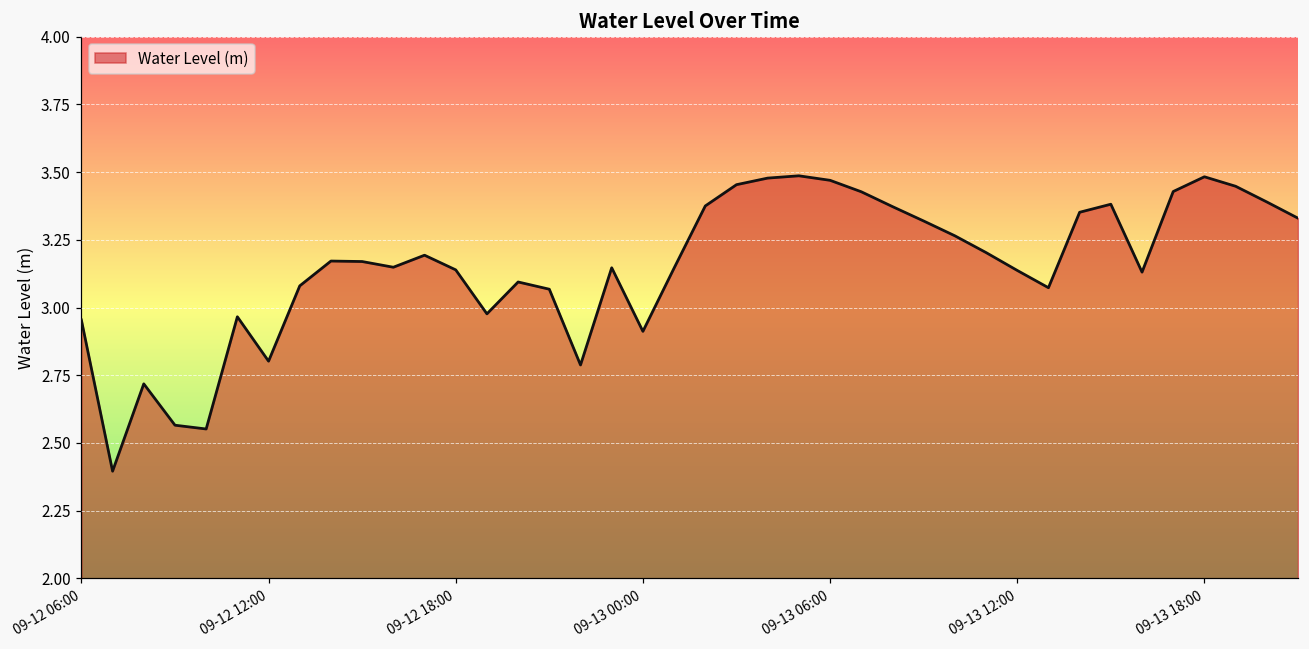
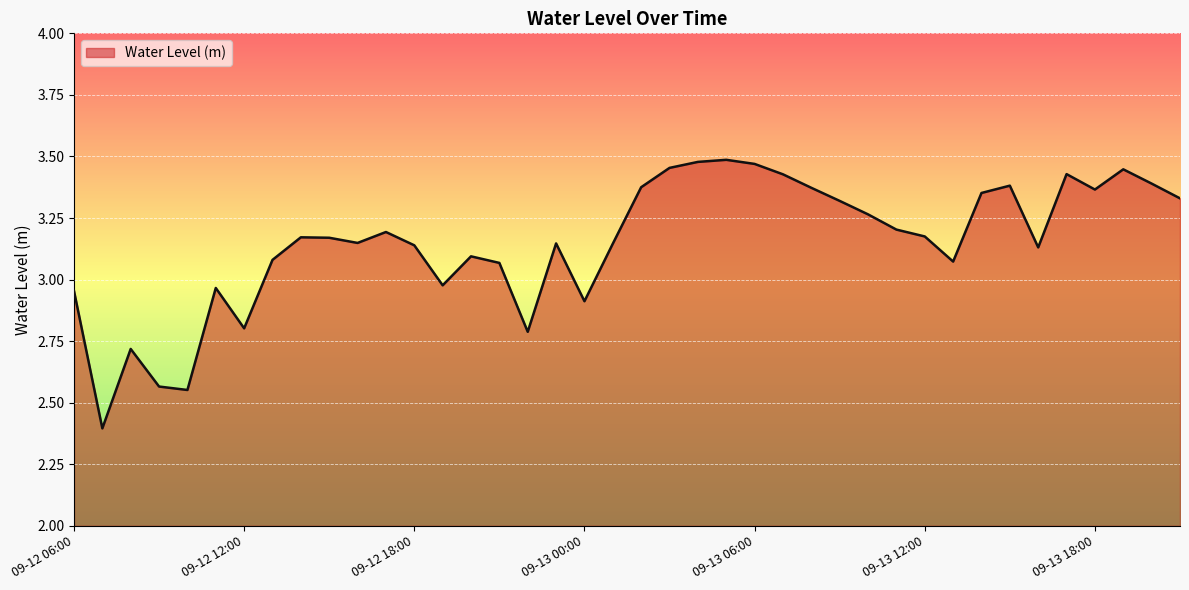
09-13 12:00: 3.14 -> 3.18
09-13 18:00: 3.48 -> 3.37
